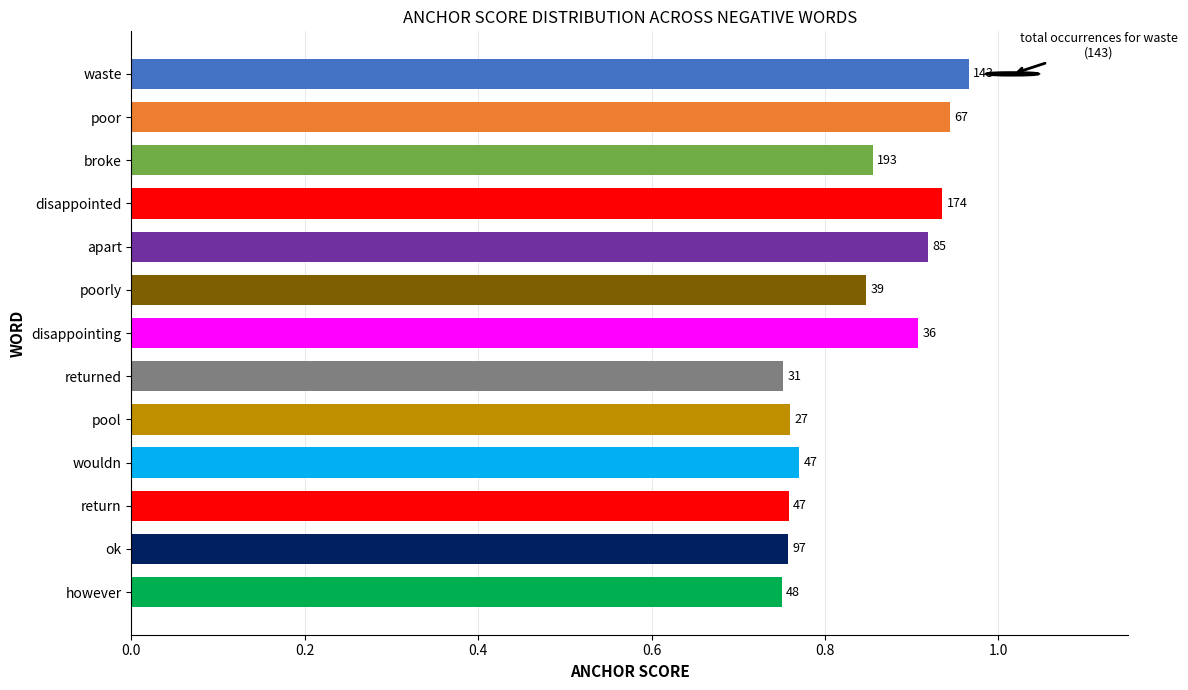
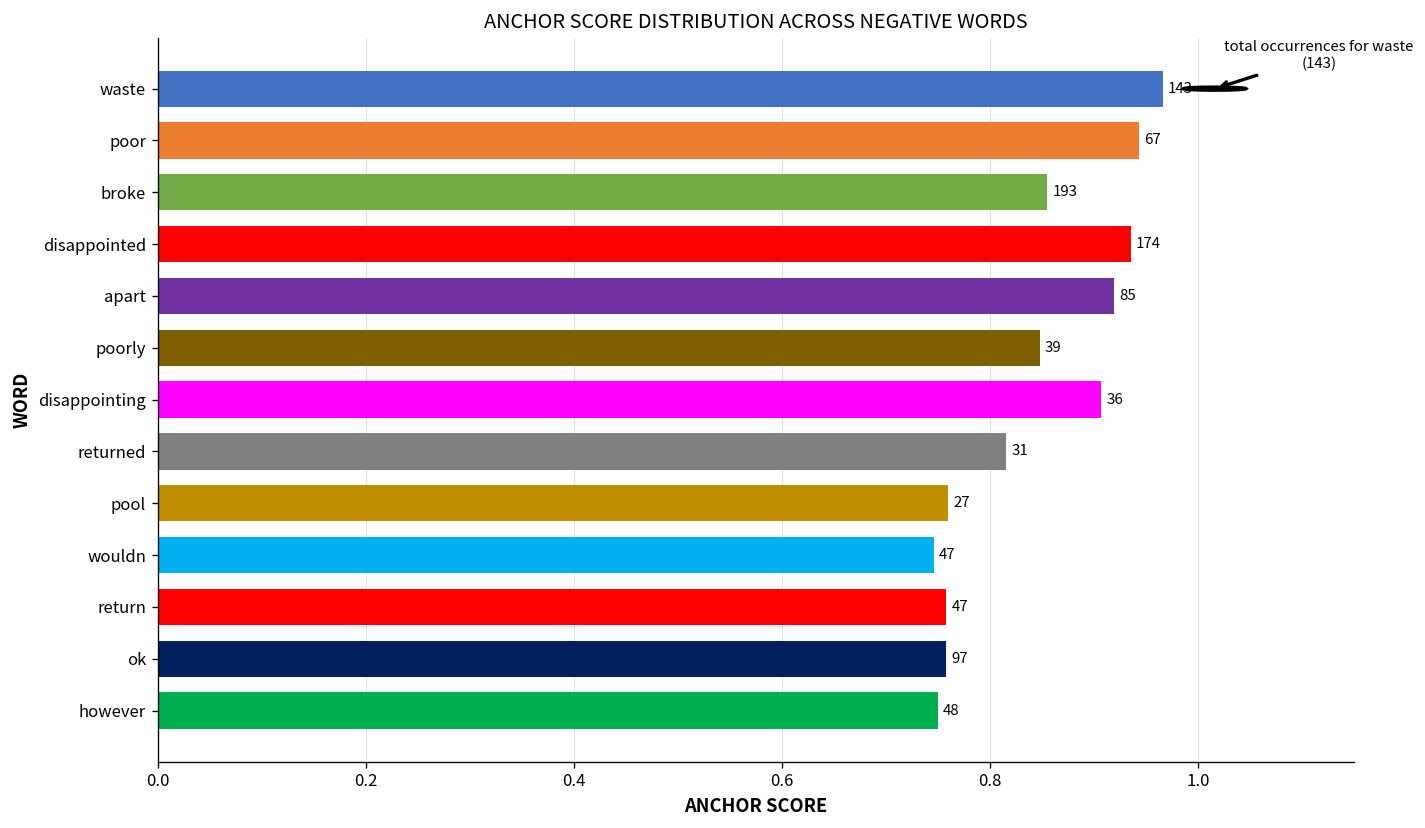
returned: 0.75 -> 0.82
wouldn: 0.77 -> 0.75
